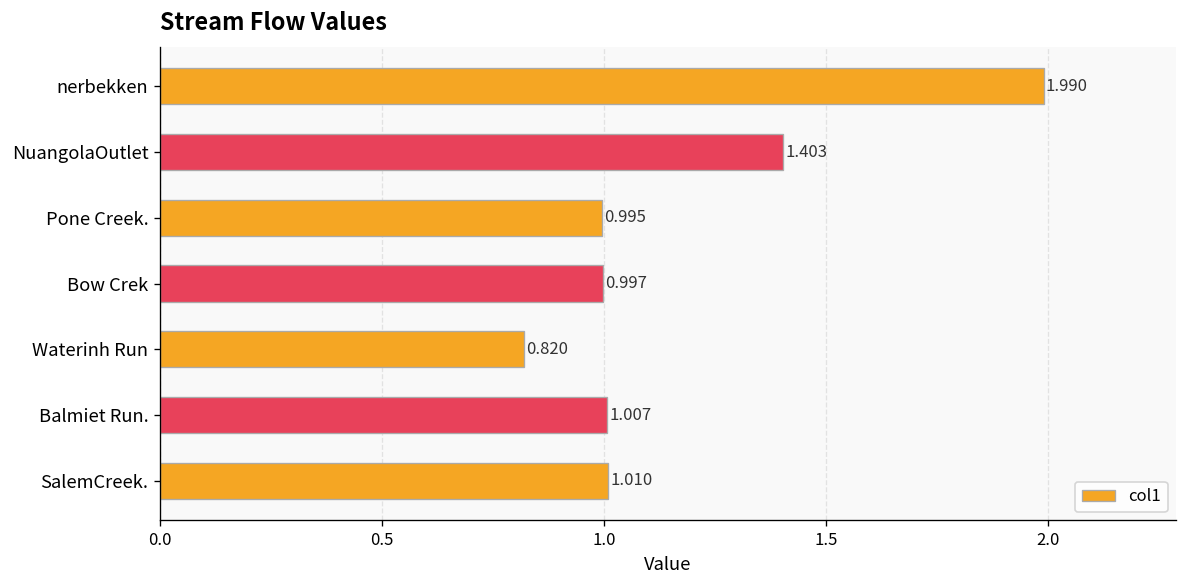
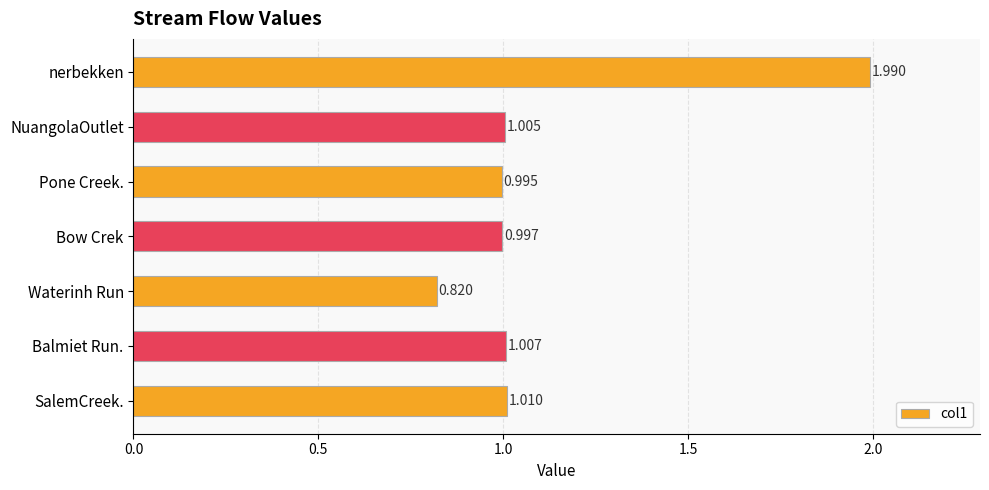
NuangolaOutlet: 1.403 -> 1.005
